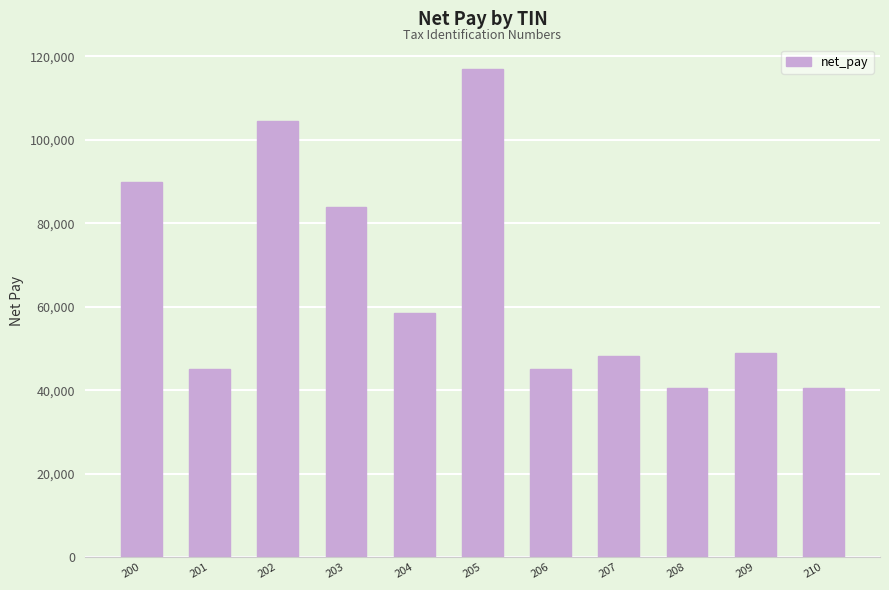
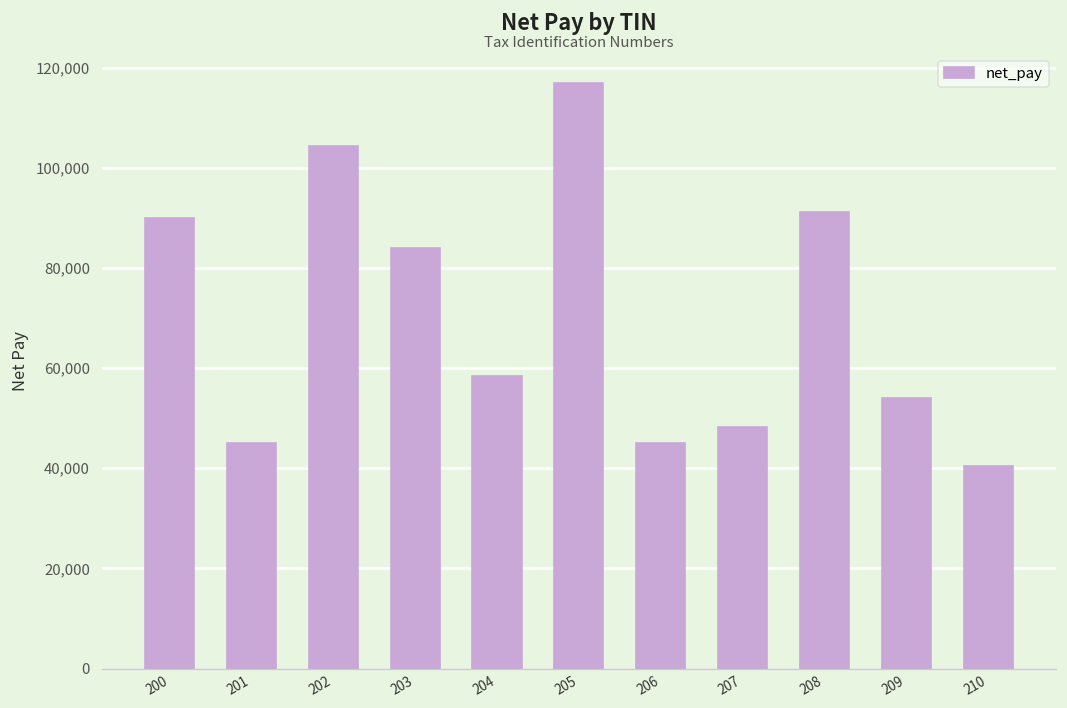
208: 41,000 -> 91,000
209: 49,000 -> 54,000
